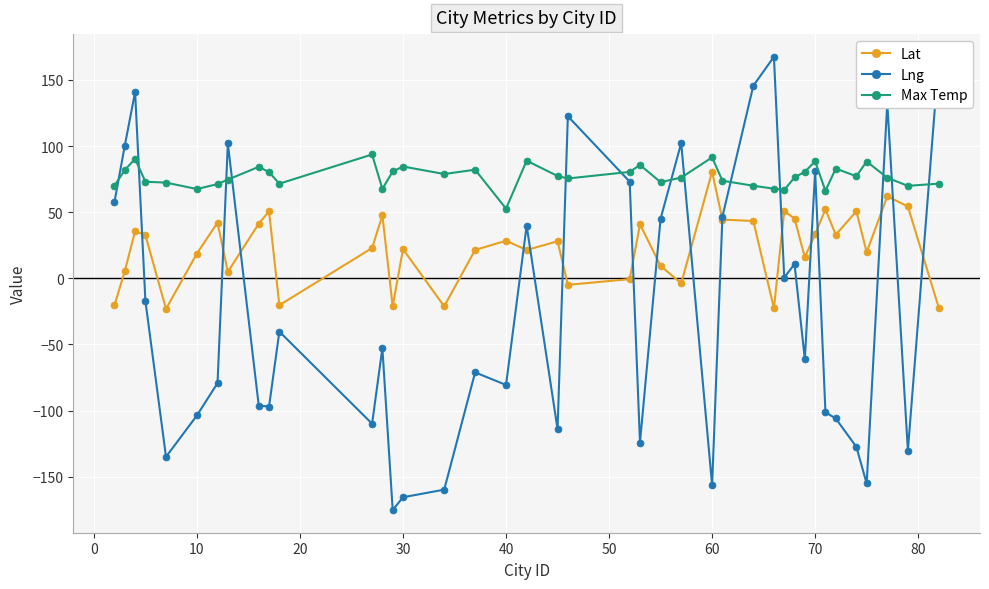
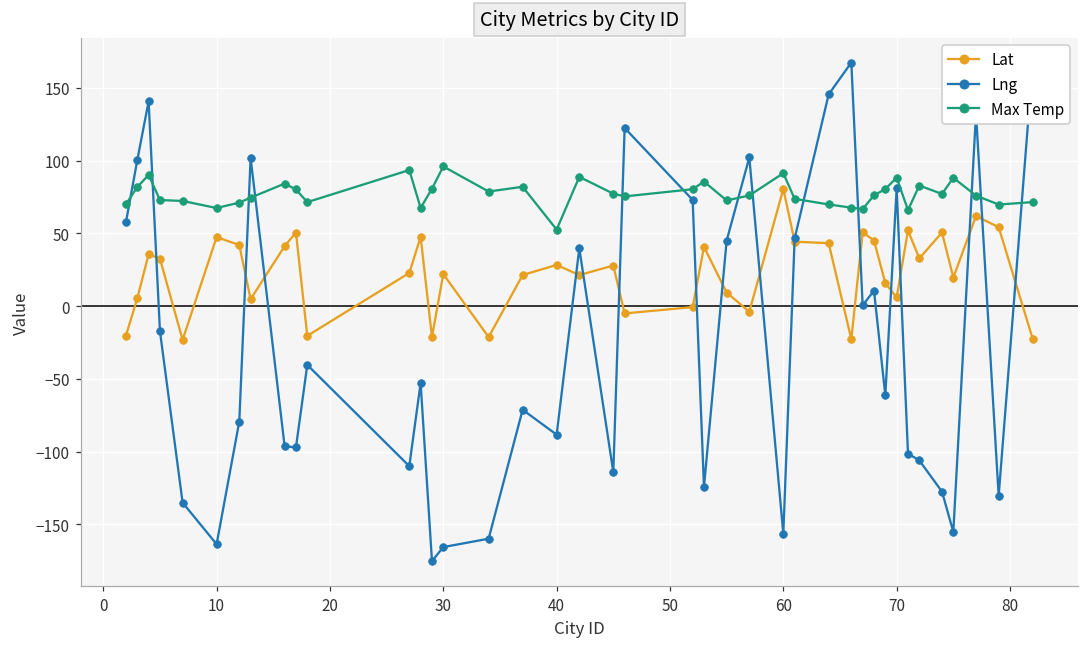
Lat, 10: 19 -> 48
Lng, 10: -104 -> -164
Max Temp, 30: 85 -> 96
Lng, 40: -81 -> -88
Lat, 70: 33 -> 6
